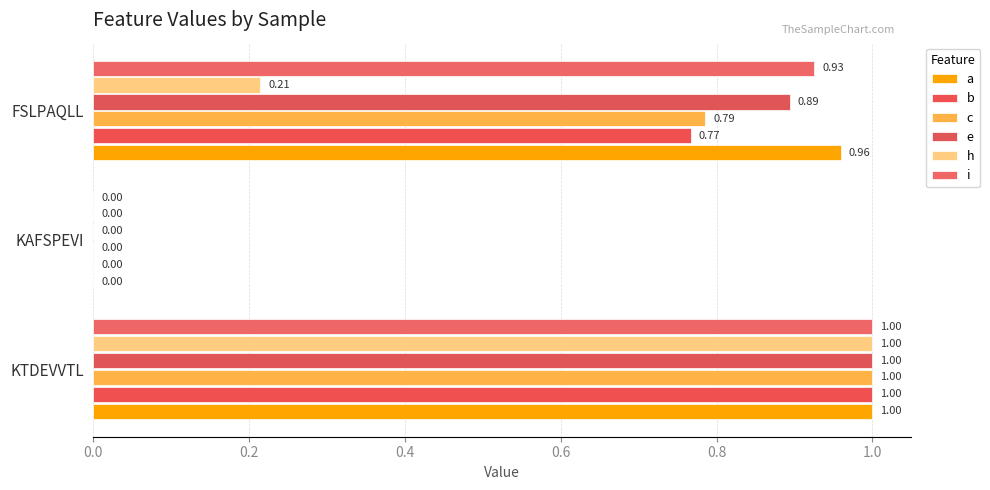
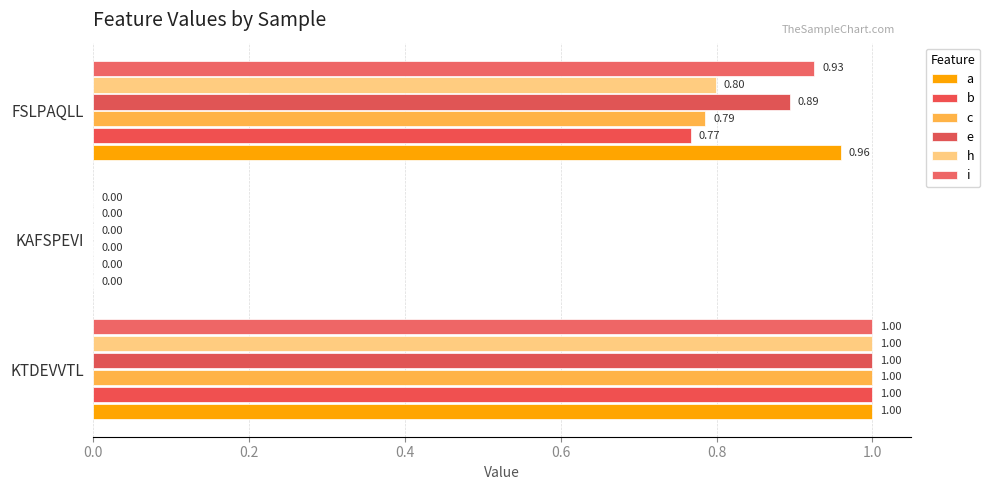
h, FSLPAQLL: 0.21 -> 0.80
